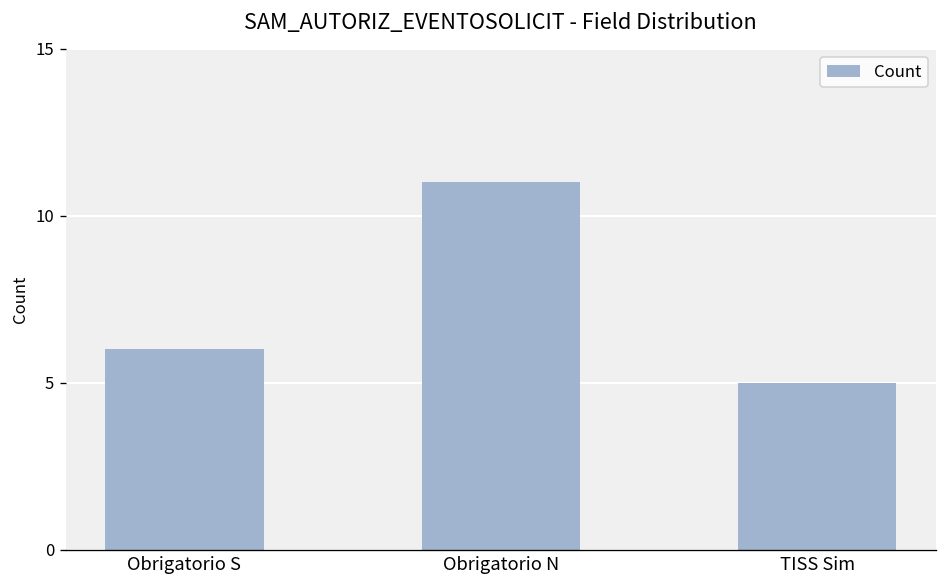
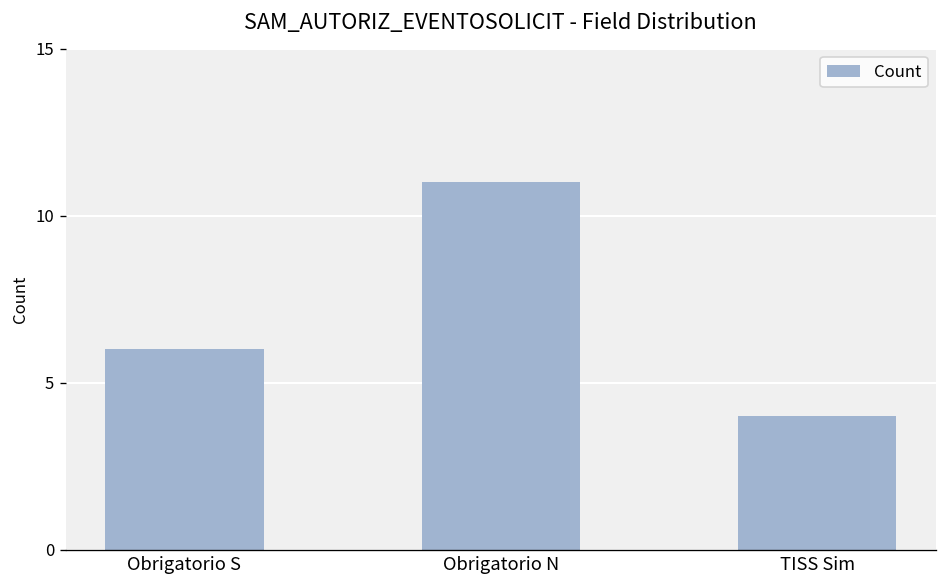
TISS Sim: 5 -> 4
